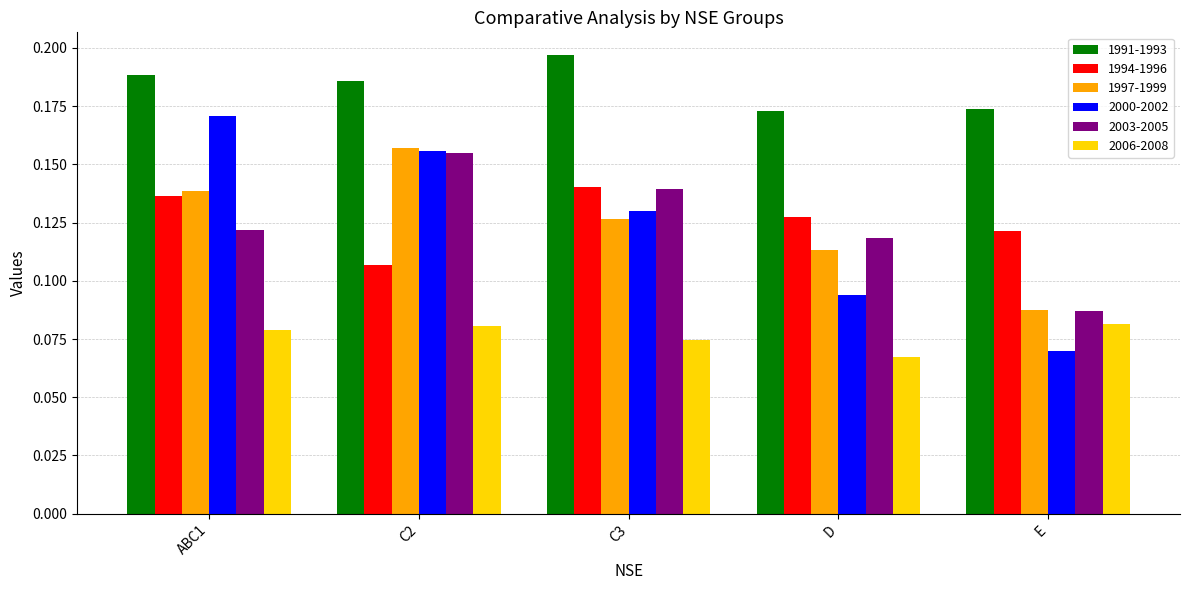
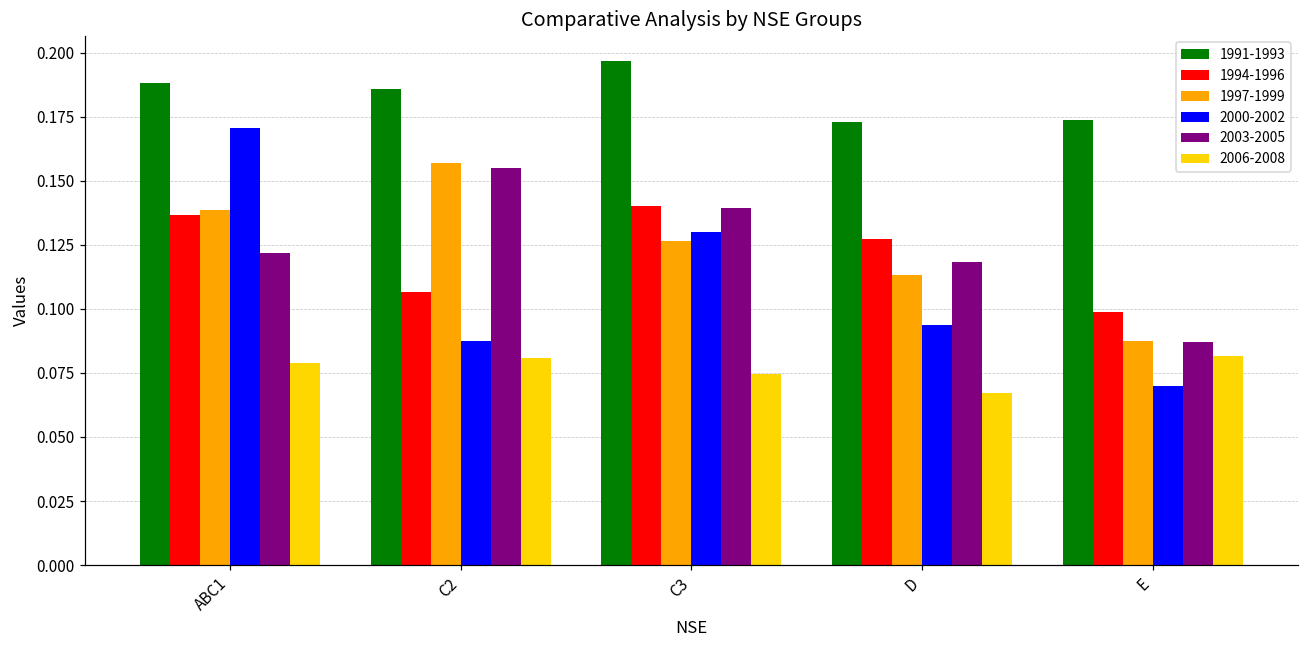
2000-2002, C2: 0.156 -> 0.087
1994-1996, E: 0.121 -> 0.099
